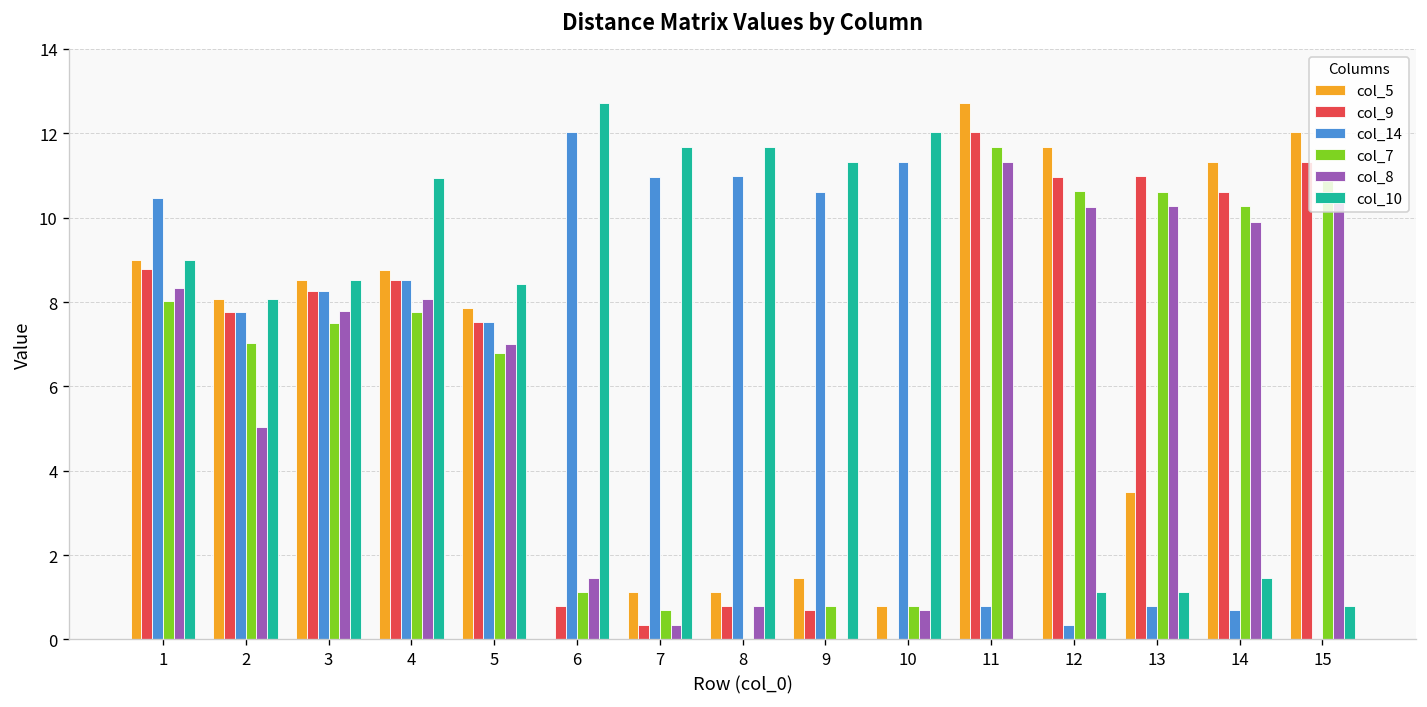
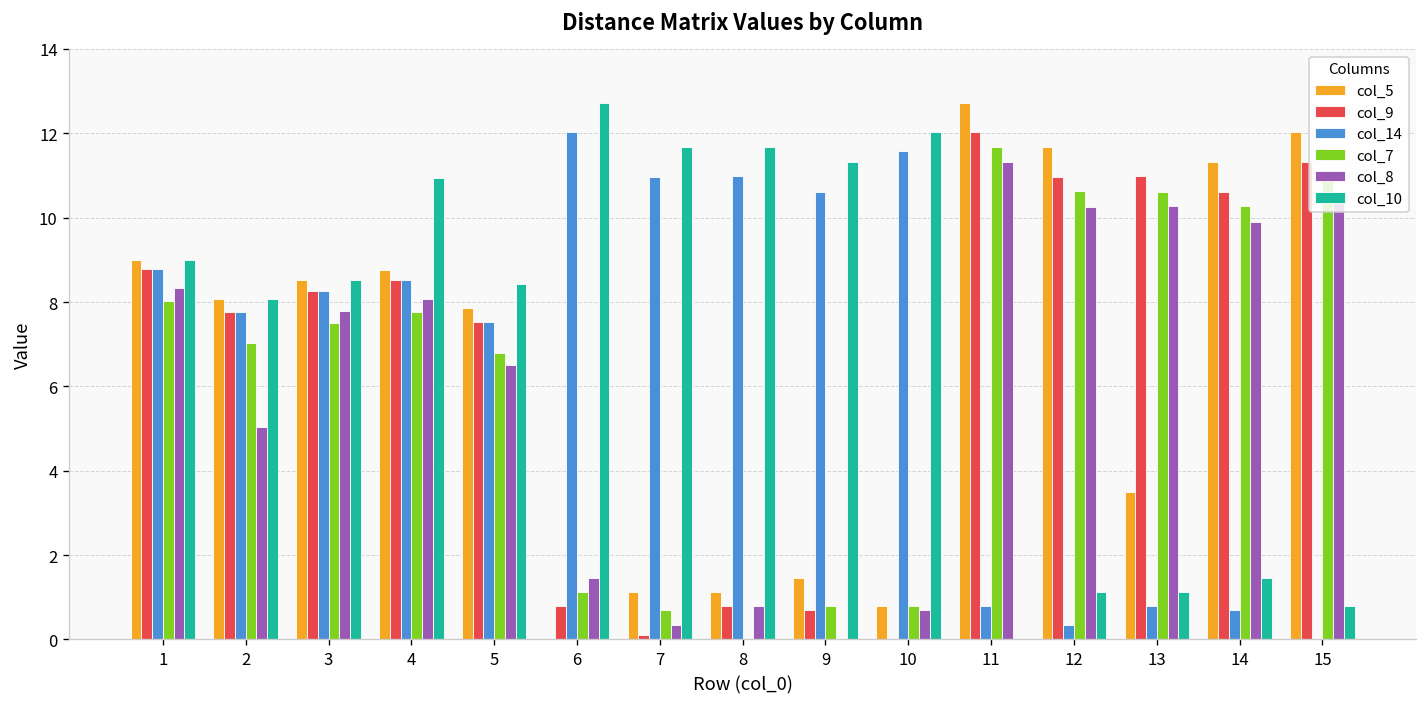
col_14, 1: 10.5 -> 8.8
col_8, 5: 7.0 -> 6.5
col_9, 7: 0.4 -> 0.1
col_14, 10: 11.3 -> 11.6
